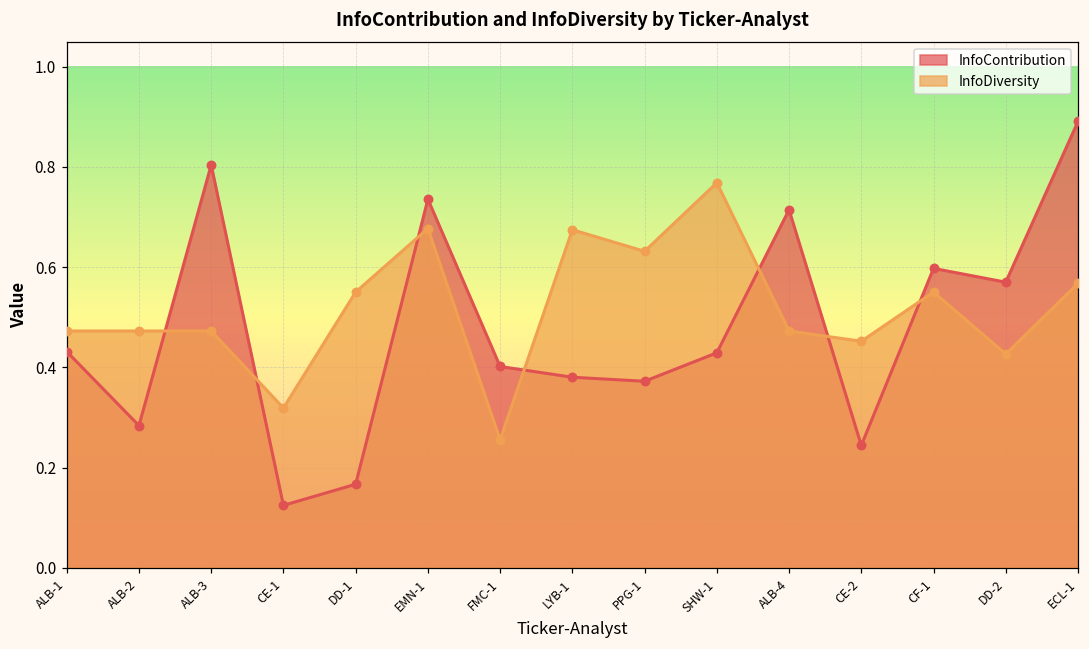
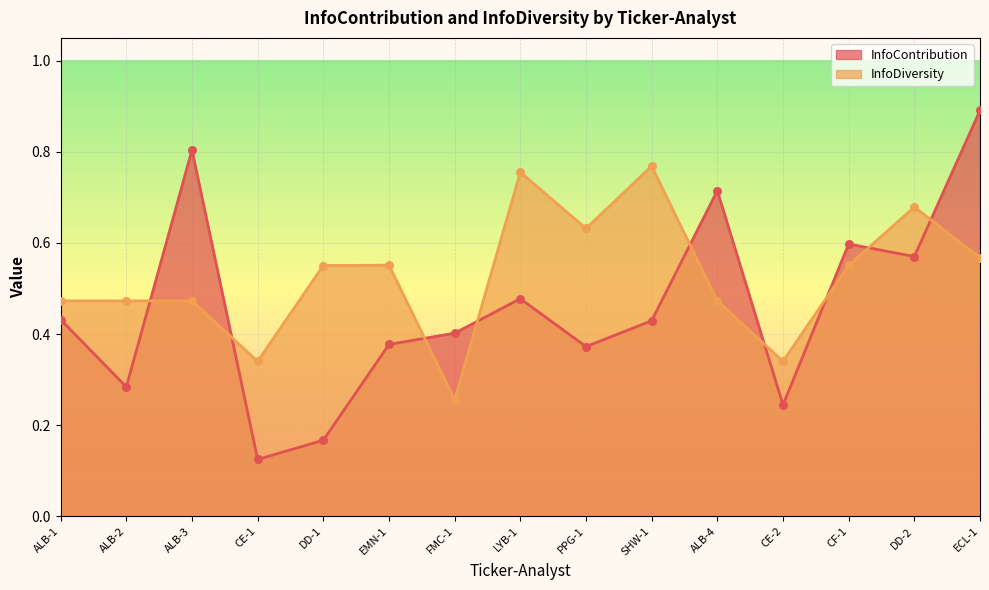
InfoDiversity, CE-1: 0.32 -> 0.34
InfoContribution, EMN-1: 0.74 -> 0.38
InfoDiversity, EMN-1: 0.68 -> 0.55
InfoContribution, LYB-1: 0.38 -> 0.48
InfoDiversity, LYB-1: 0.67 -> 0.76
InfoDiversity, CE-2: 0.45 -> 0.34
InfoDiversity, DD-2: 0.43 -> 0.68
